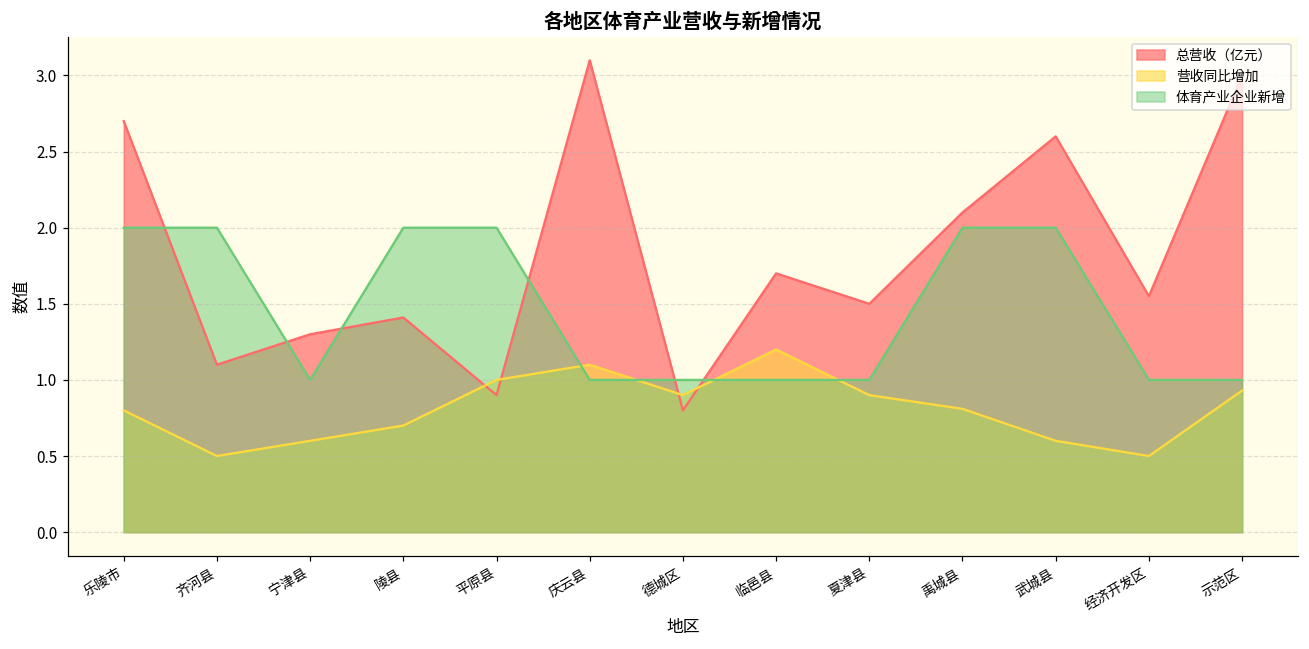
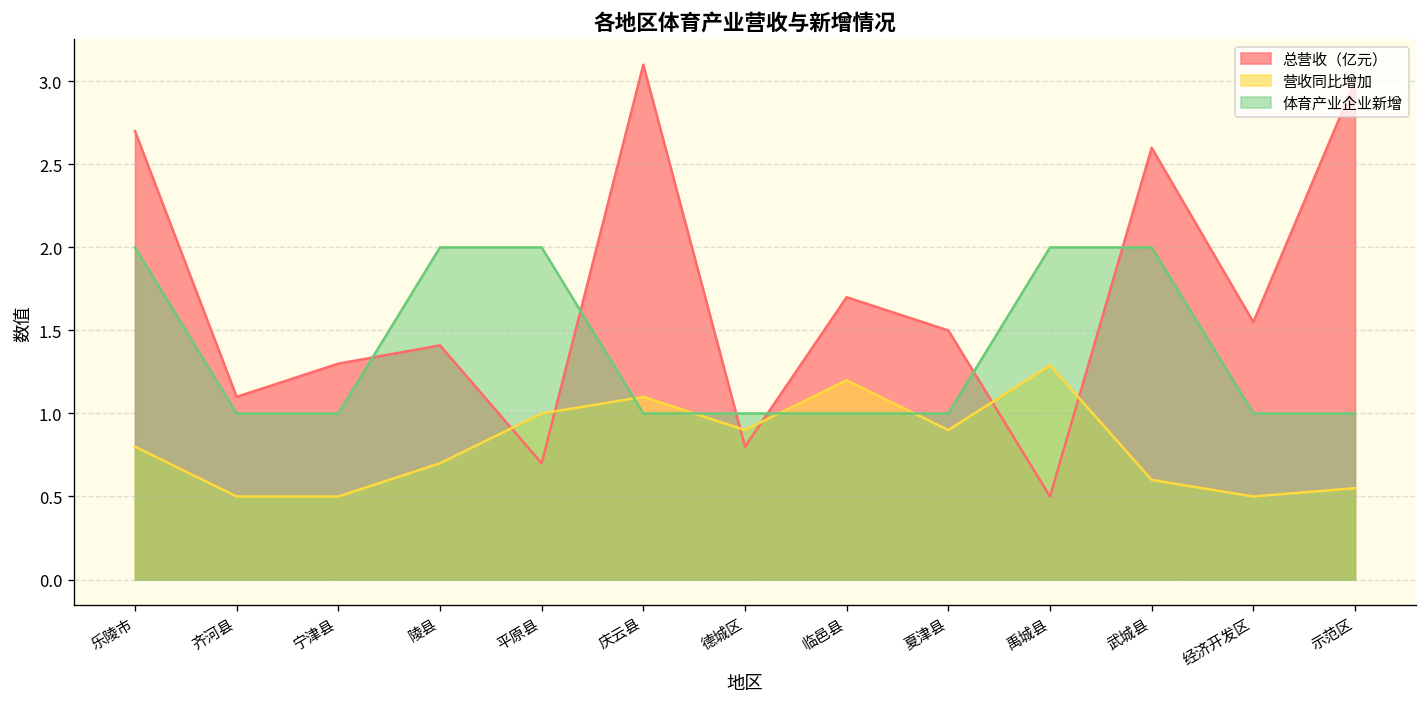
体育产业企业新增, 齐河县: 2 -> 1
营收同比增加, 宁津县: 0.6 -> 0.5
总营收（亿元）, 平原县: 0.9 -> 0.7
总营收（亿元）, 禹城县: 2.1 -> 0.5
营收同比增加, 禹城县: 0.81 -> 1.29
营收同比增加, 示范区: 0.93 -> 0.55
